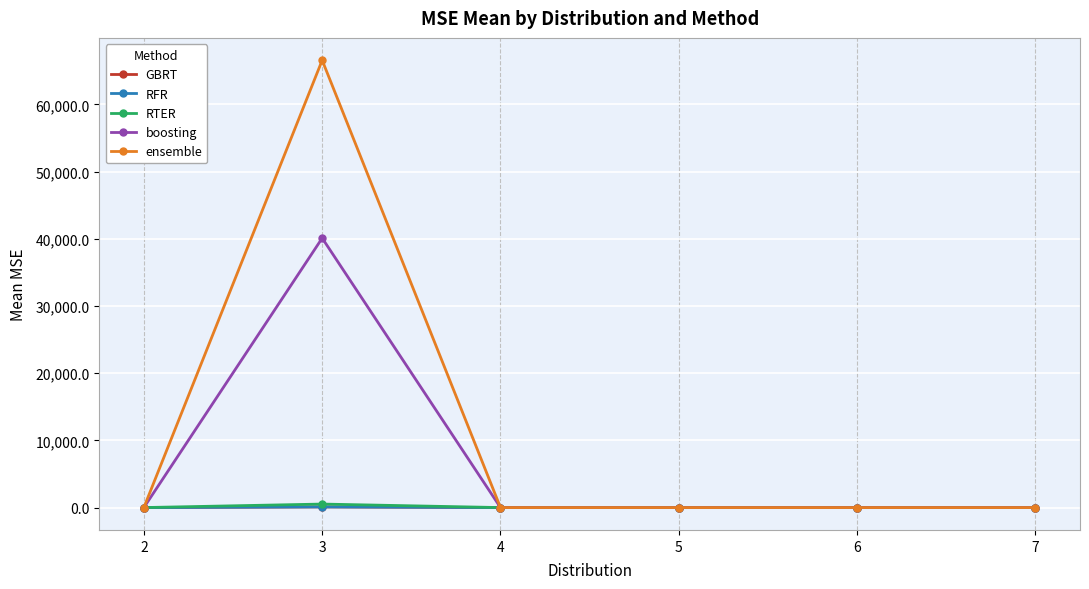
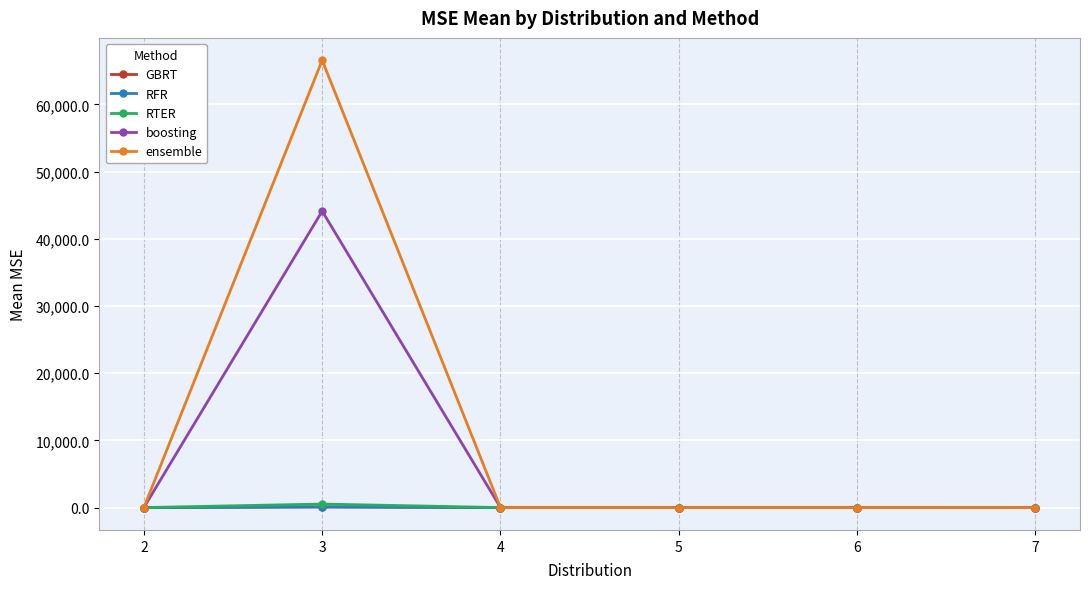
boosting, 3: 40,000 -> 44,000
